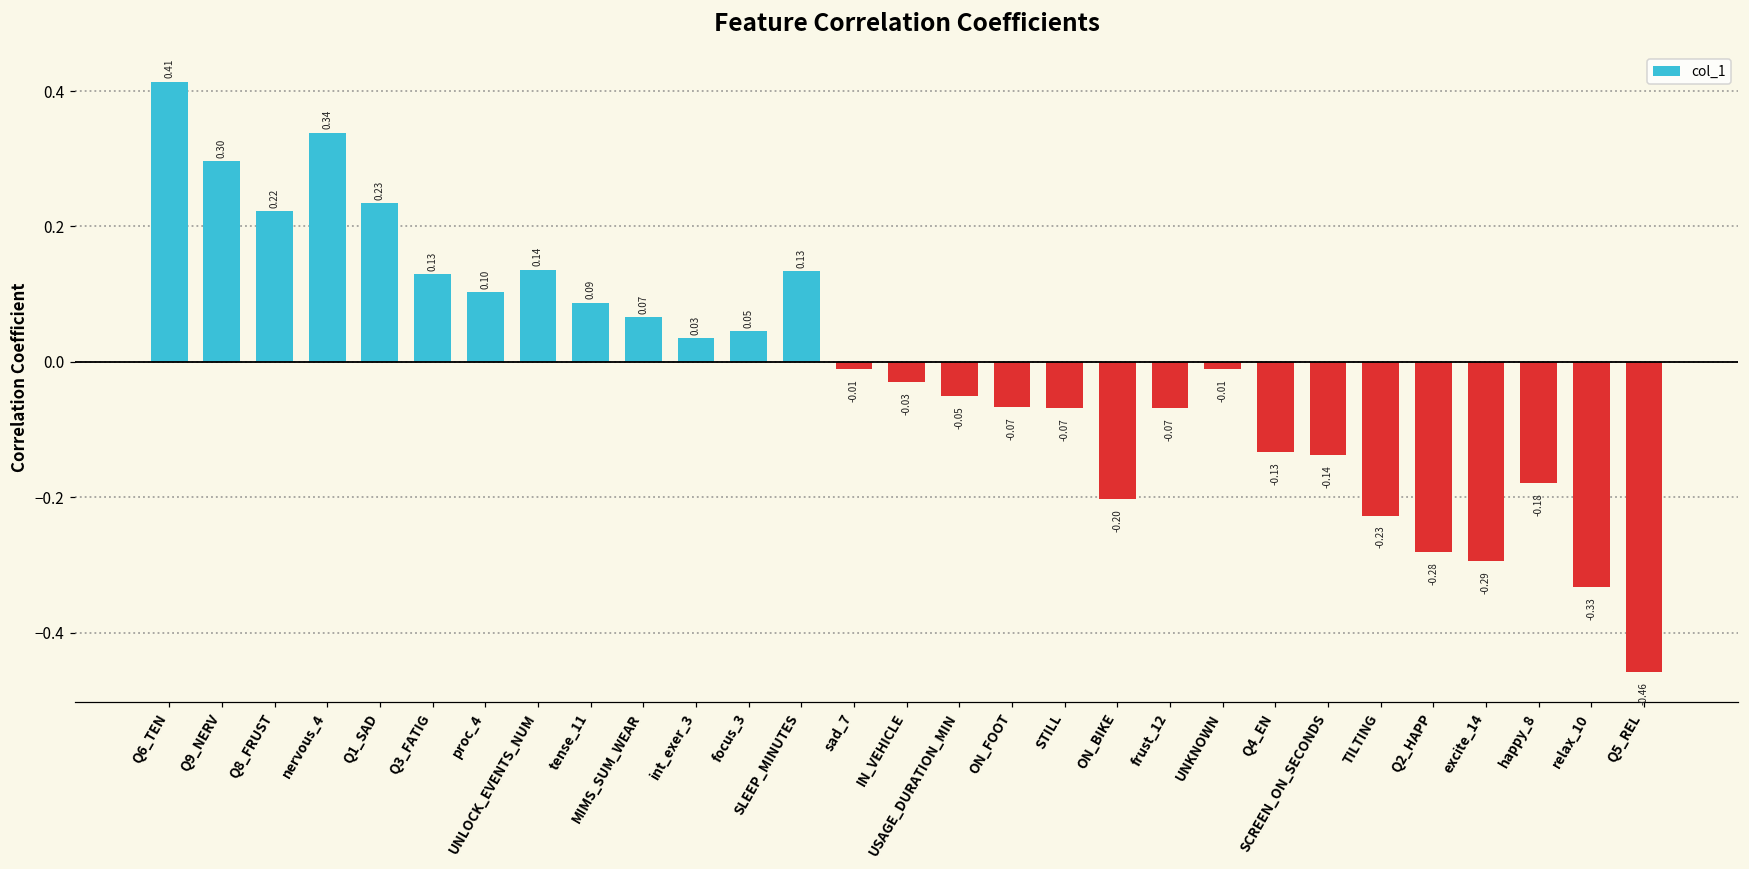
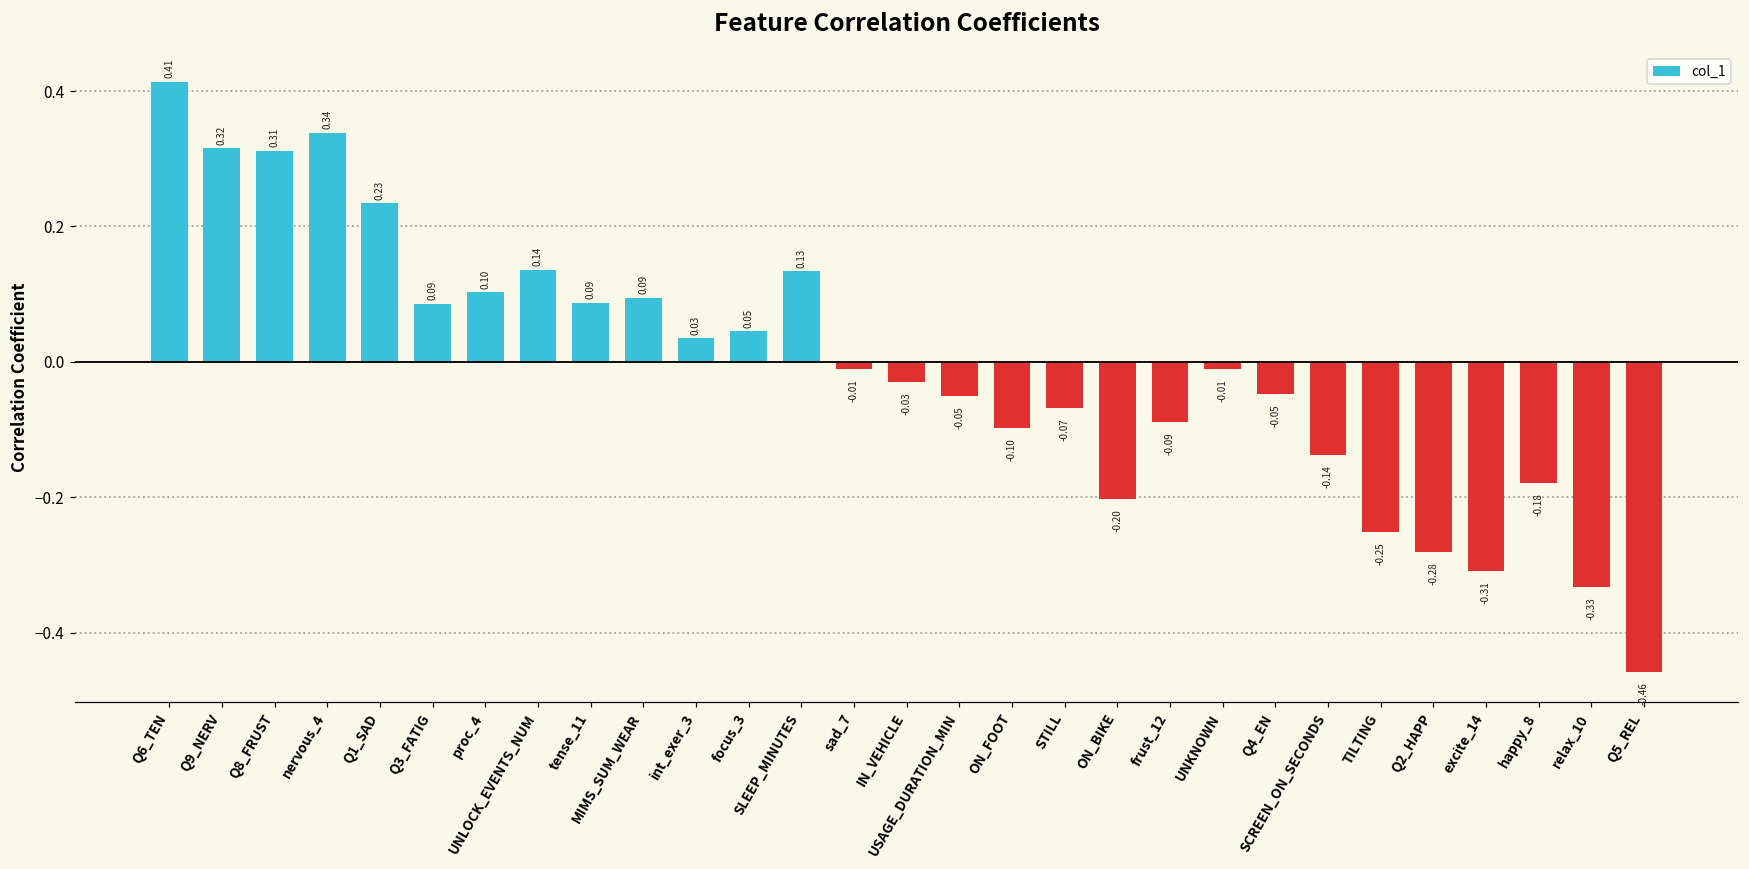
Q9_NERV: 0.30 -> 0.32
Q8_FRUST: 0.22 -> 0.31
Q3_FATIG: 0.13 -> 0.09
MIMS_SUM_WEAR: 0.07 -> 0.09
ON_FOOT: -0.07 -> -0.10
frust_12: -0.07 -> -0.09
Q4_EN: -0.13 -> -0.05
TILTING: -0.23 -> -0.25
excite_14: -0.29 -> -0.31
